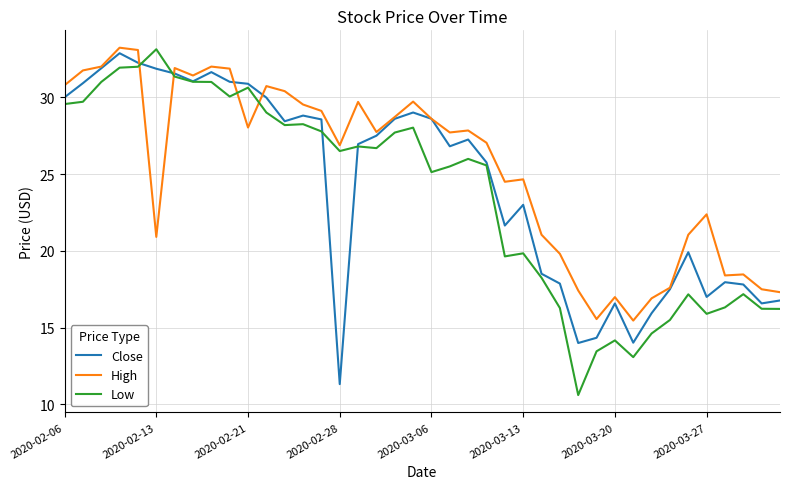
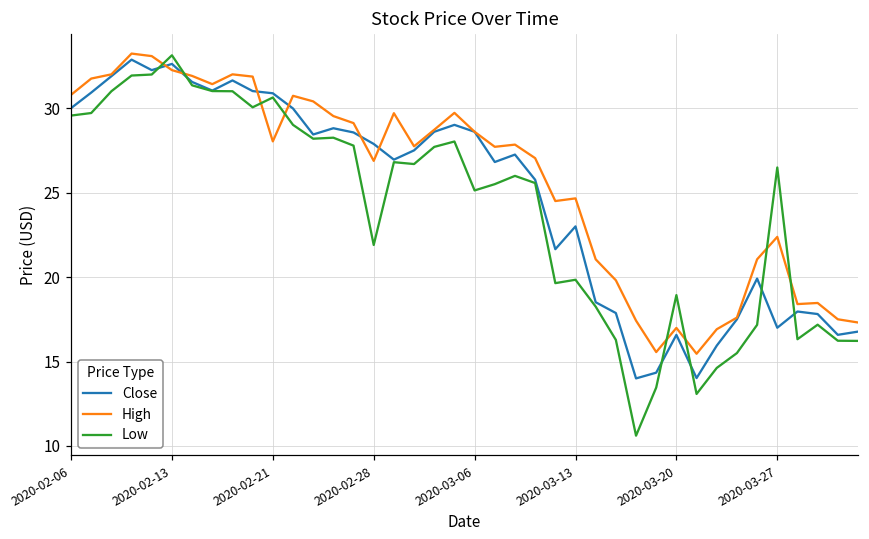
Close, 2020-02-13: 31.9 -> 32.6
High, 2020-02-13: 20.9 -> 32.3
Close, 2020-02-28: 11.3 -> 27.9
Low, 2020-02-28: 26.5 -> 21.9
Low, 2020-03-20: 14.2 -> 18.9
Low, 2020-03-27: 15.9 -> 26.5
